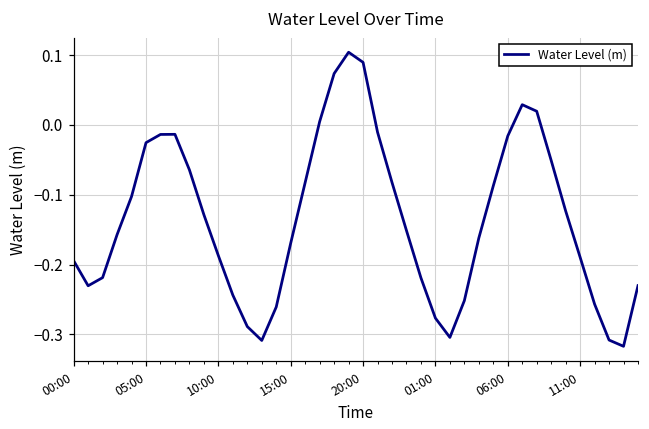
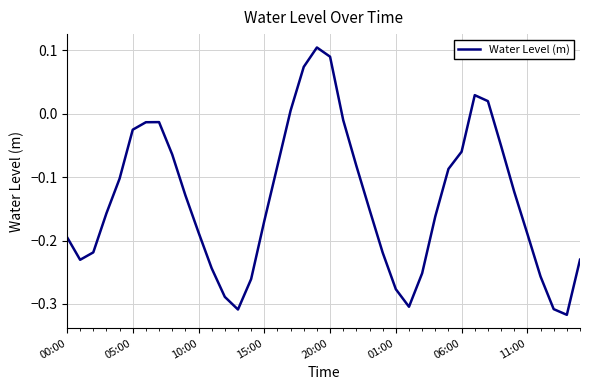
06:00: -0.02 -> -0.06
